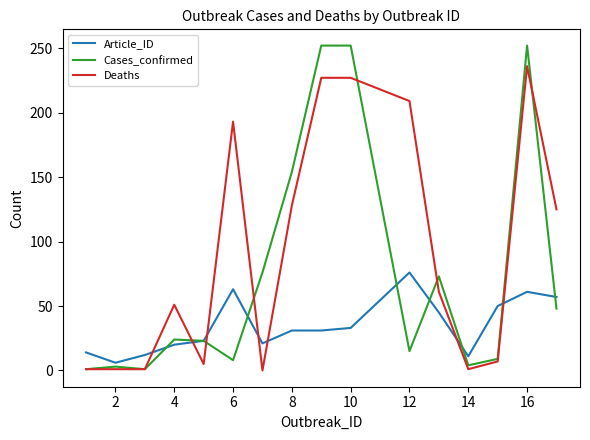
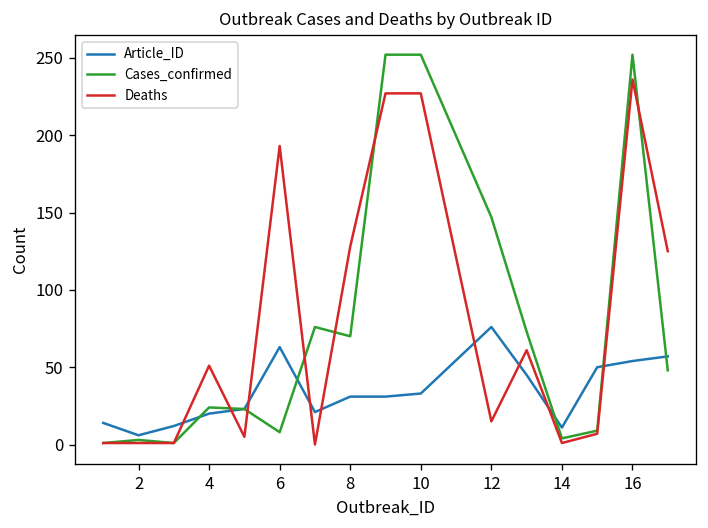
Cases_confirmed, 8: 154 -> 70
Cases_confirmed, 12: 15 -> 147
Deaths, 12: 209 -> 15
Article_ID, 16: 61 -> 54
